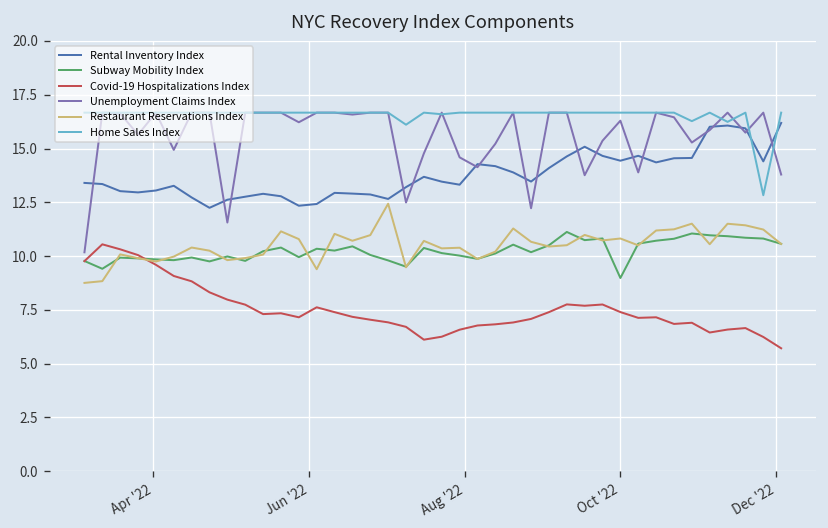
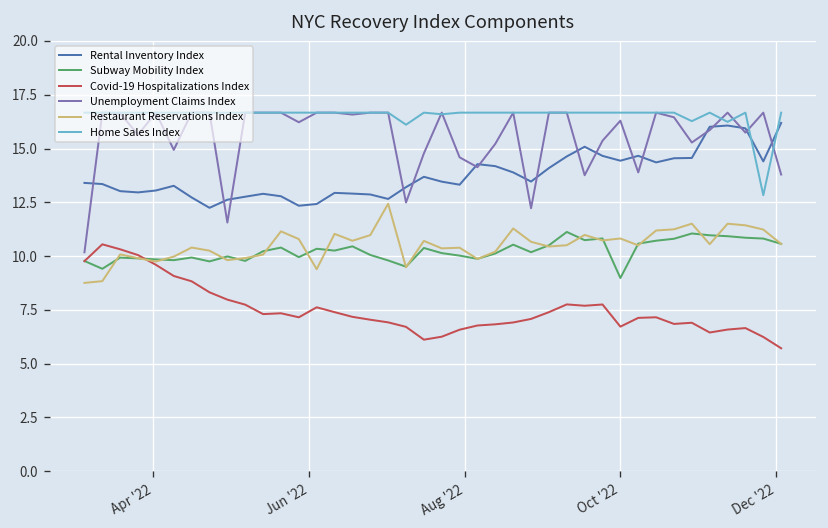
Covid-19 Hospitalizations Index, Oct '22: 7.4 -> 6.7
